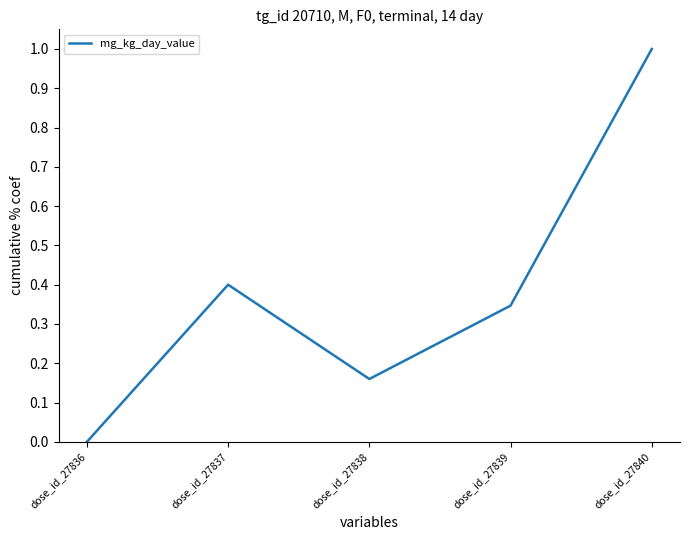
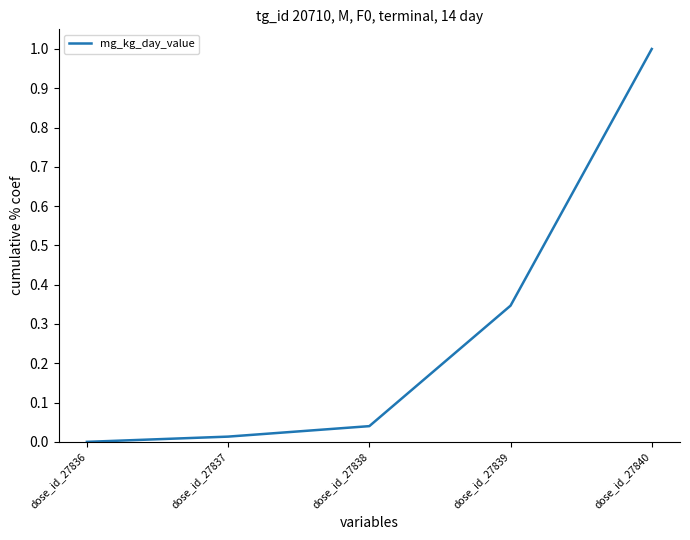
dose_id_27837: 0.40 -> 0.01
dose_id_27838: 0.16 -> 0.04
